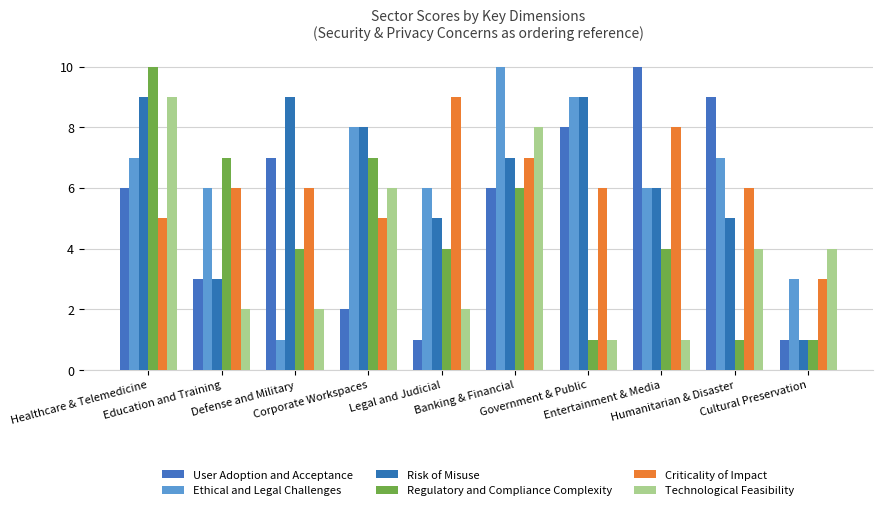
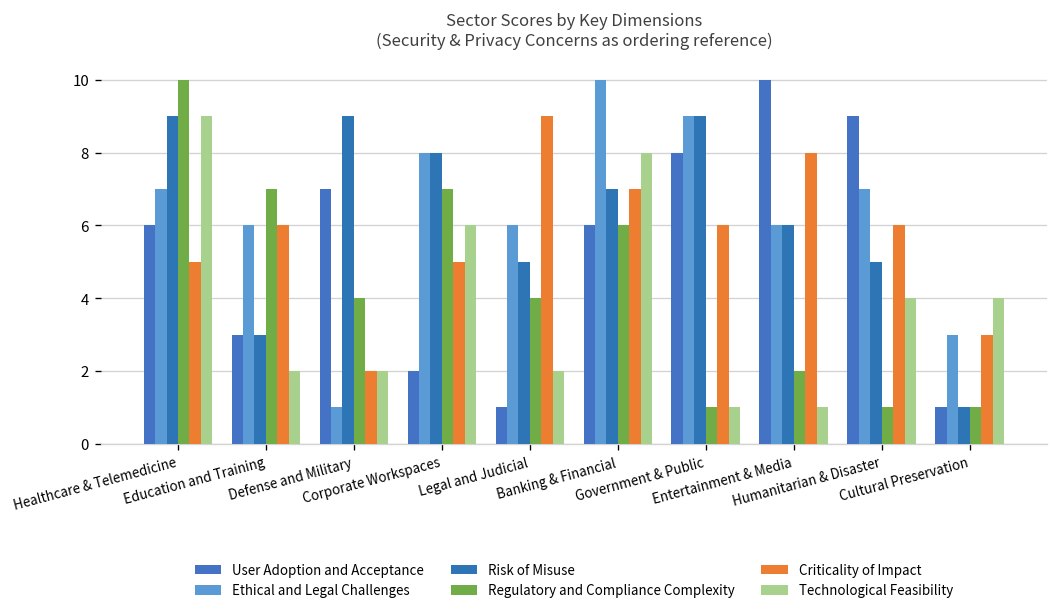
Criticality of Impact, Defense and Military: 6 -> 2
Regulatory and Compliance Complexity, Entertainment & Media: 4 -> 2
